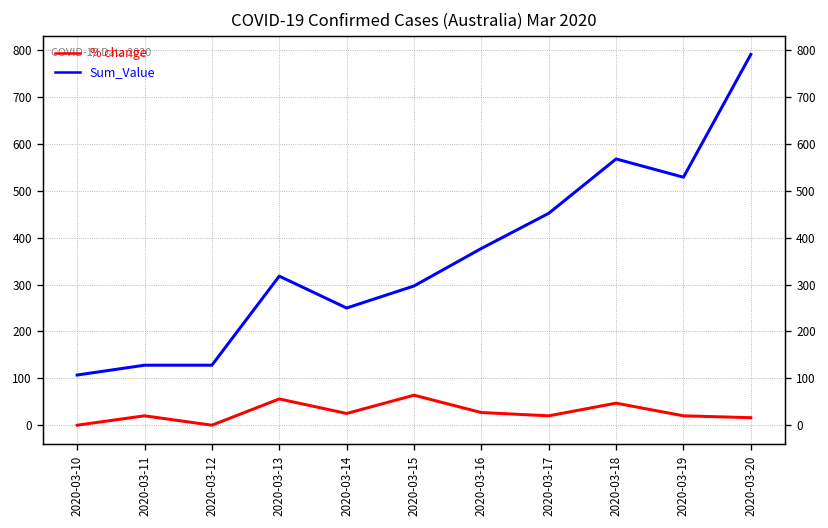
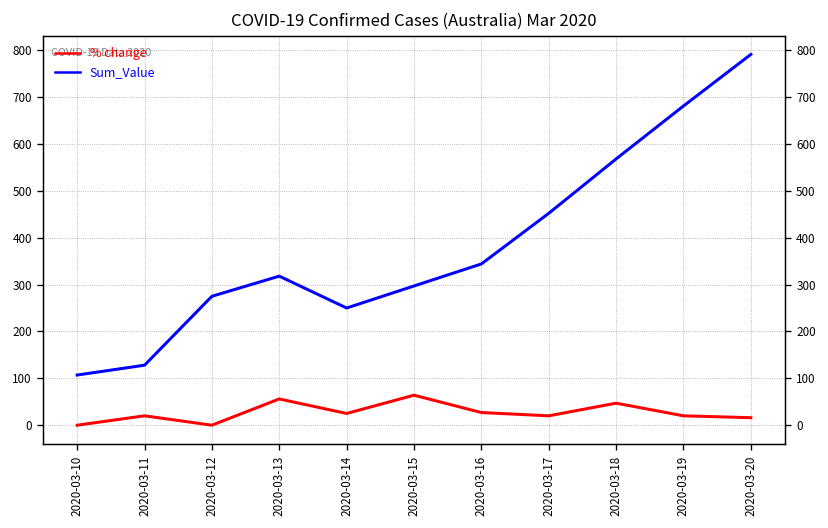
Sum_Value, 2020-03-12: 130 -> 280
Sum_Value, 2020-03-16: 380 -> 340
Sum_Value, 2020-03-19: 530 -> 680
